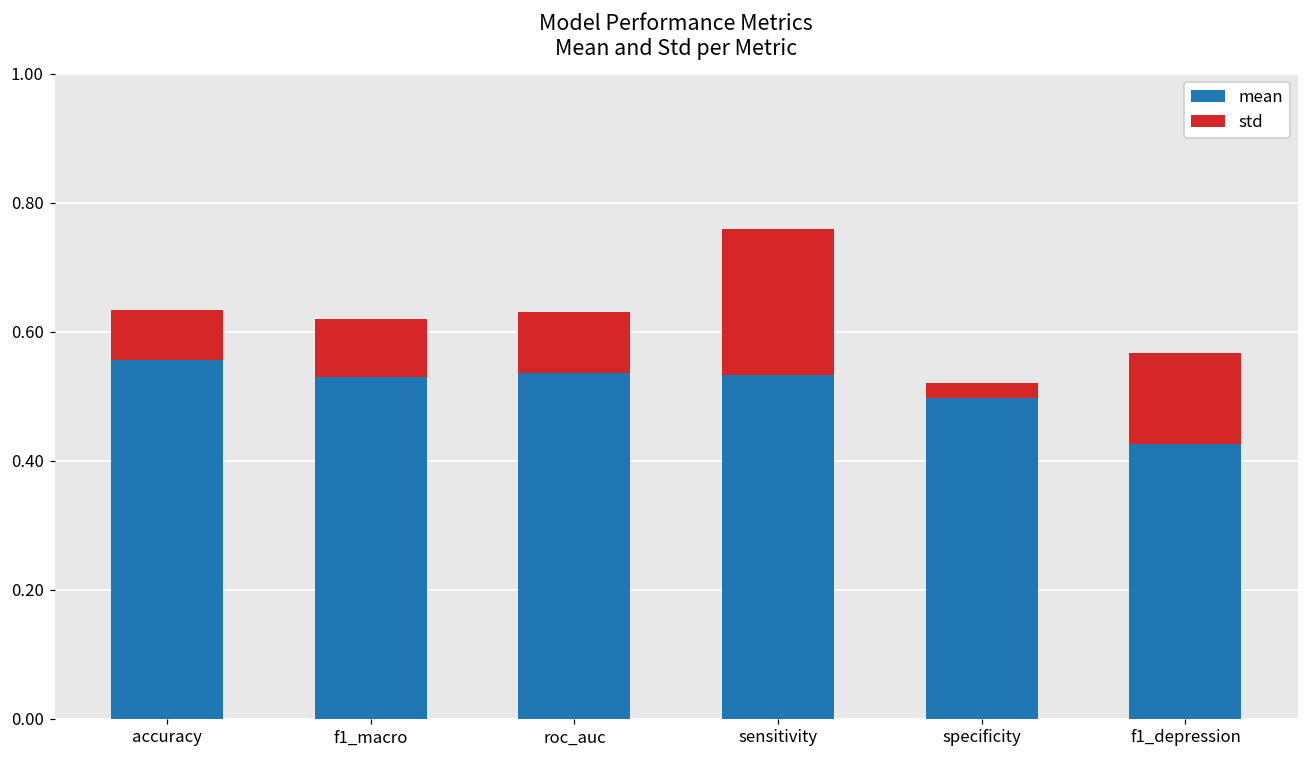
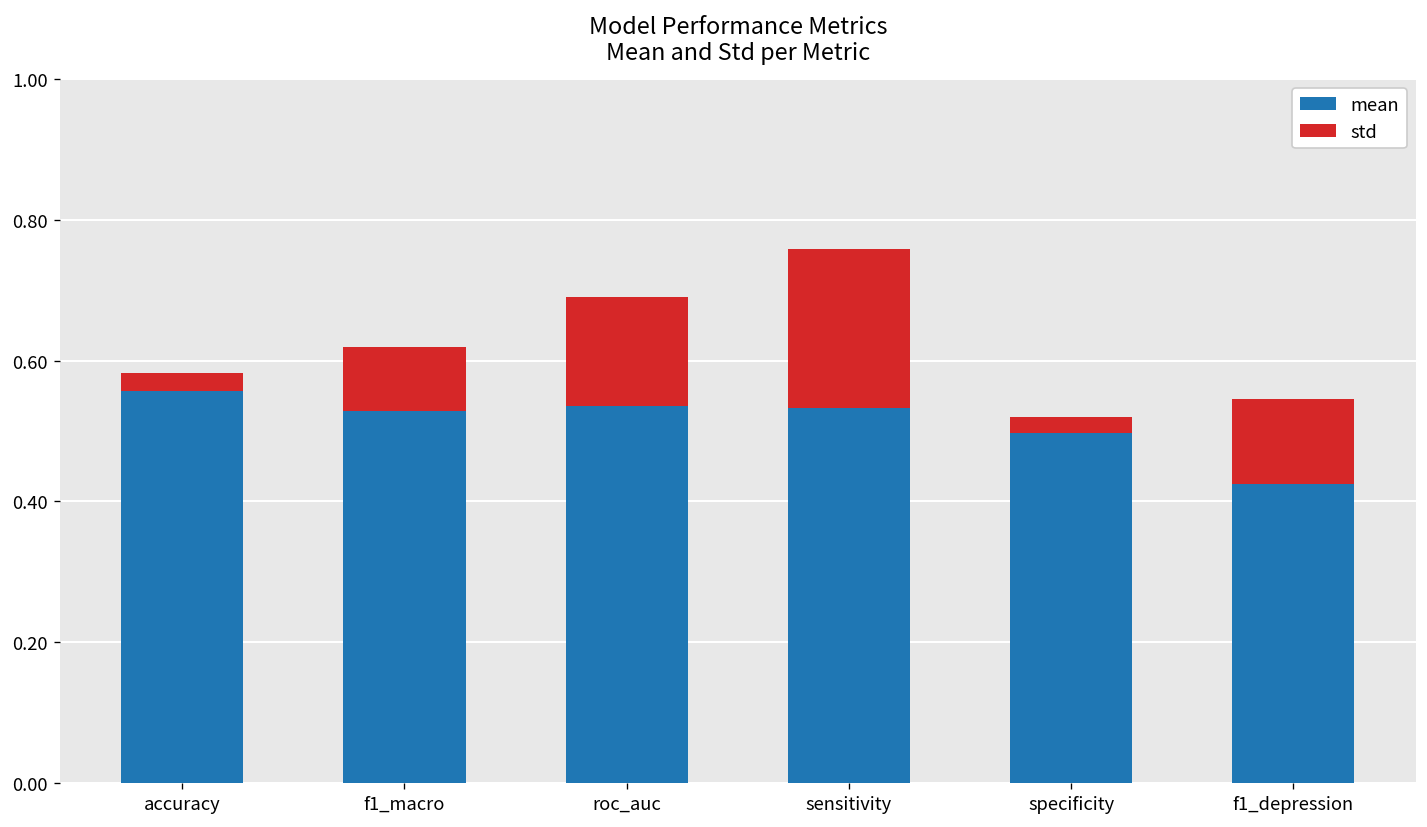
std, accuracy: 0.08 -> 0.03
std, roc_auc: 0.09 -> 0.15
std, f1_depression: 0.14 -> 0.12
